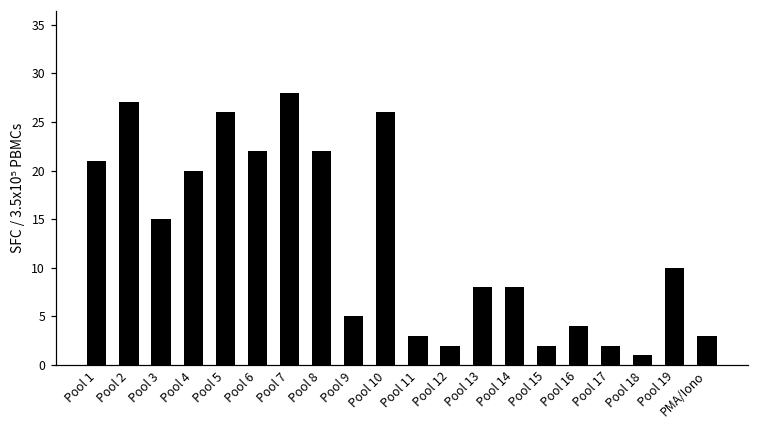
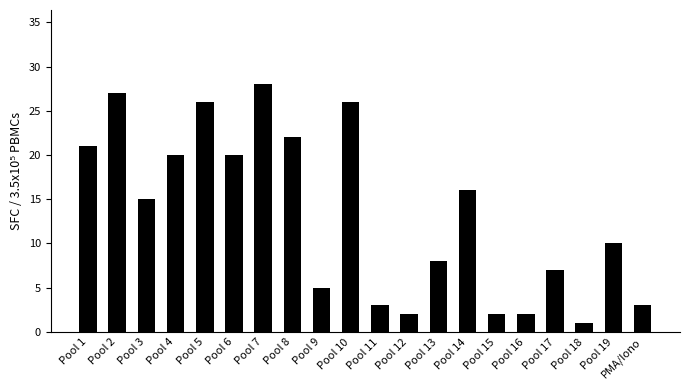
Pool 6: 22 -> 20
Pool 14: 8 -> 16
Pool 16: 4 -> 2
Pool 17: 2 -> 7
